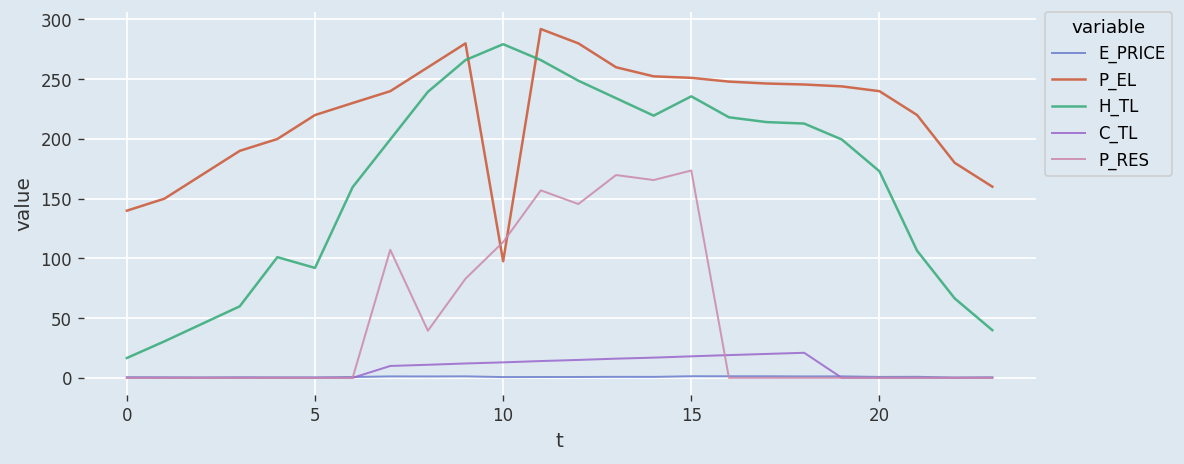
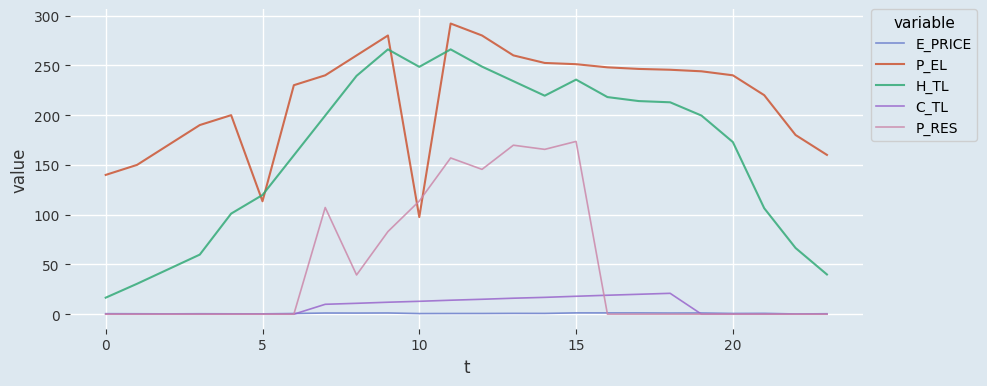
P_EL, 5: 220 -> 110
H_TL, 5: 90 -> 120
H_TL, 10: 280 -> 250
